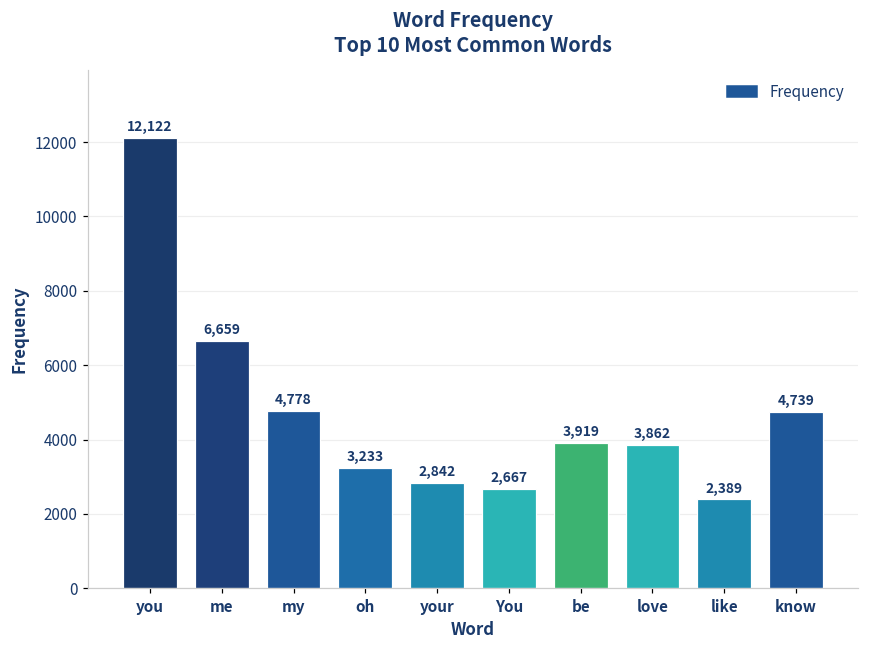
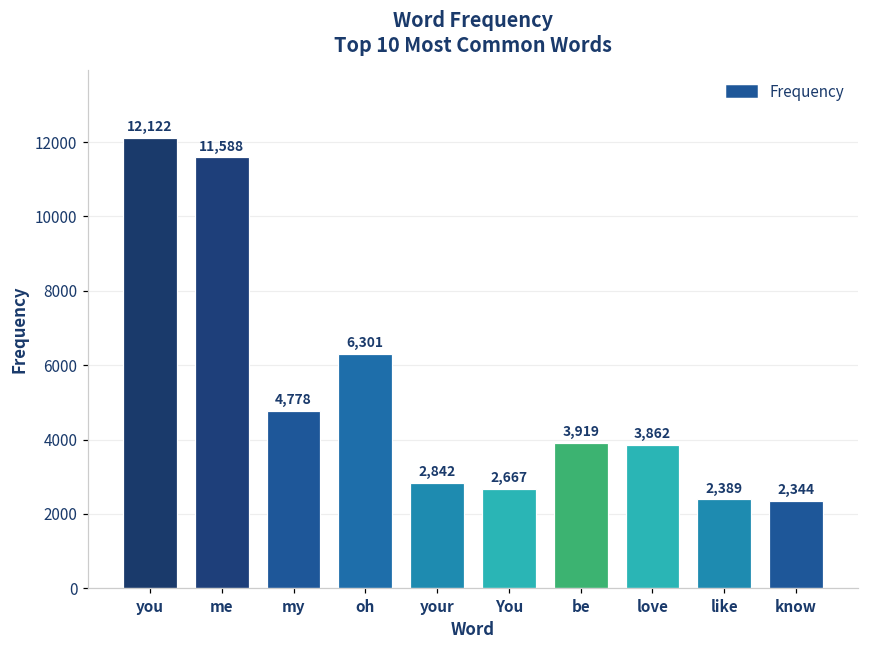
me: 6,659 -> 11,588
oh: 3,233 -> 6,301
know: 4,739 -> 2,344
